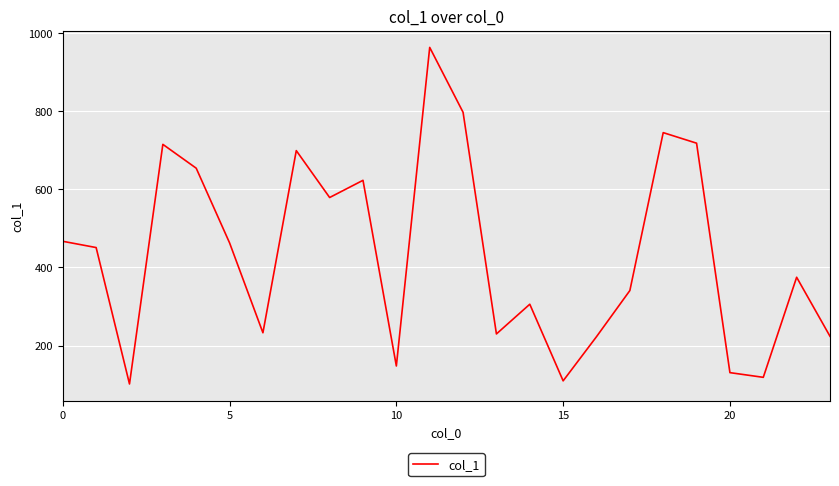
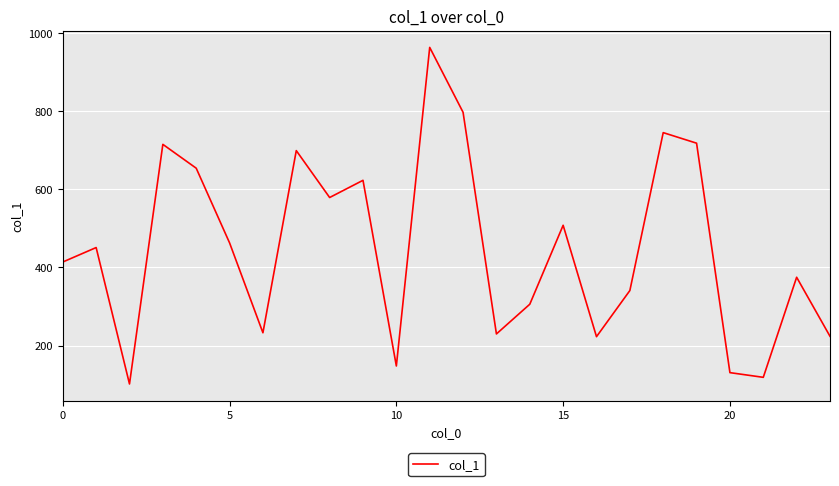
0: 470 -> 410
15: 110 -> 510
